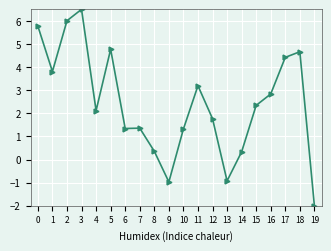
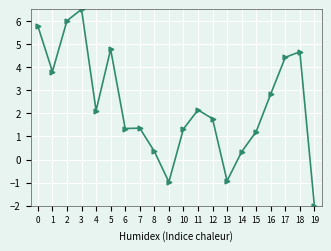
11: 3.2 -> 2.1
15: 2.3 -> 1.2
